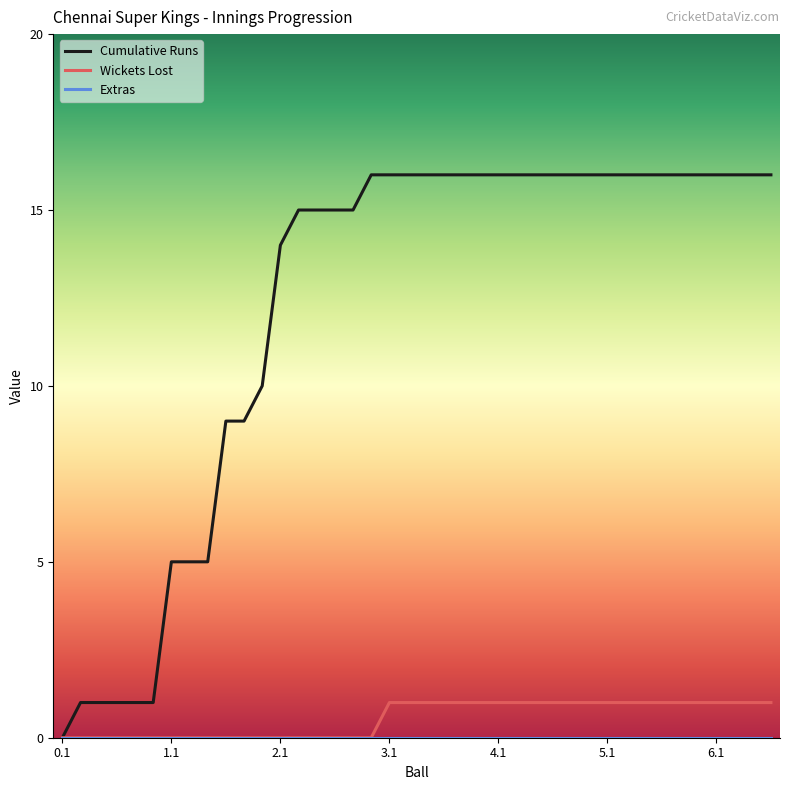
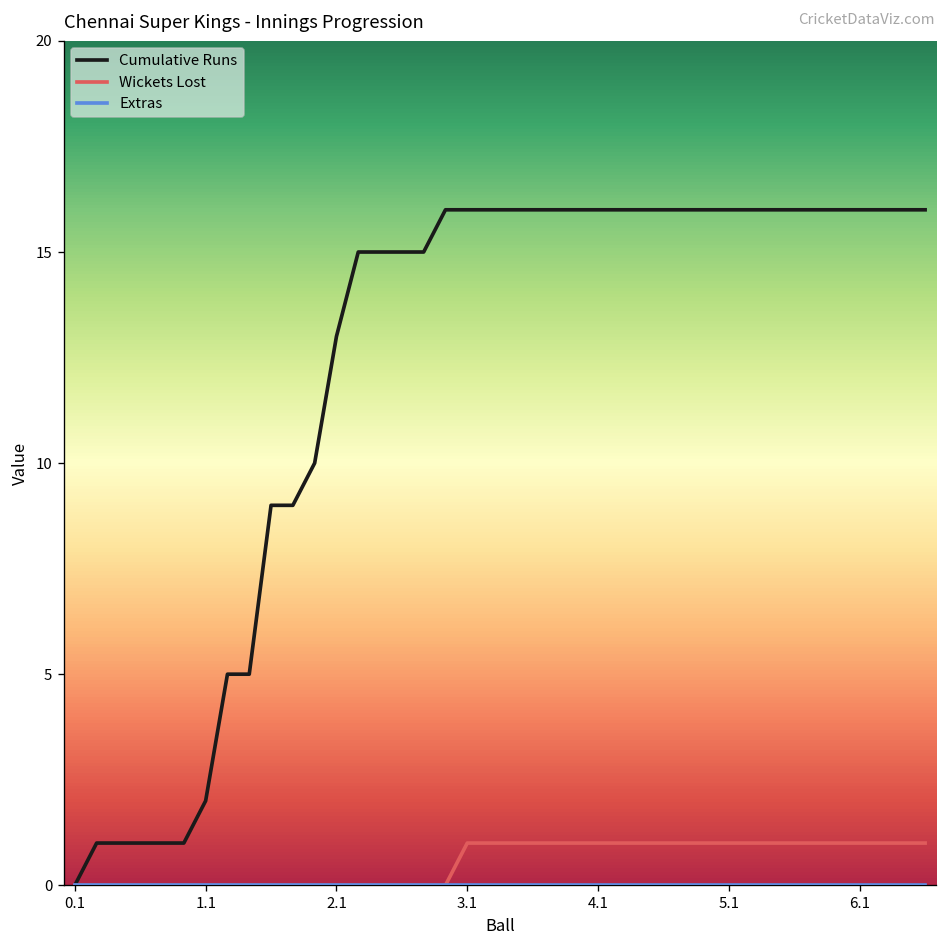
Cumulative Runs, 1.1: 5 -> 2
Cumulative Runs, 2.1: 14 -> 13
